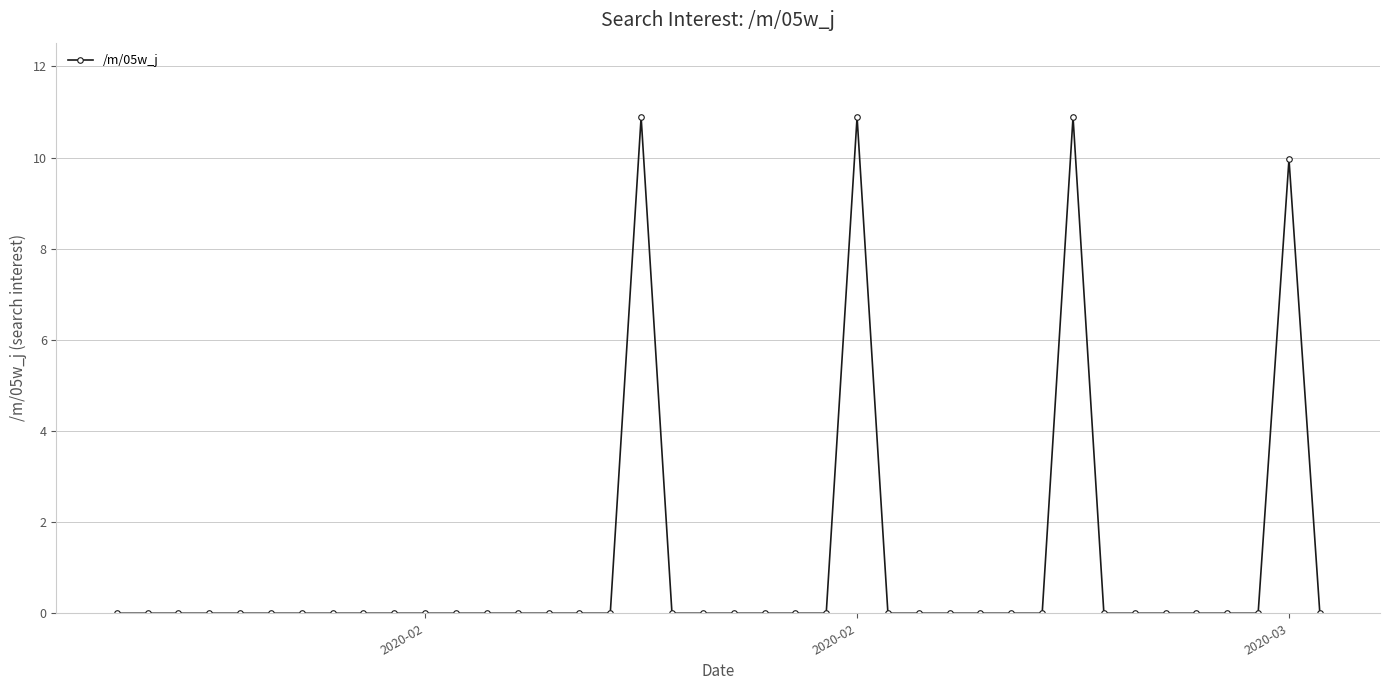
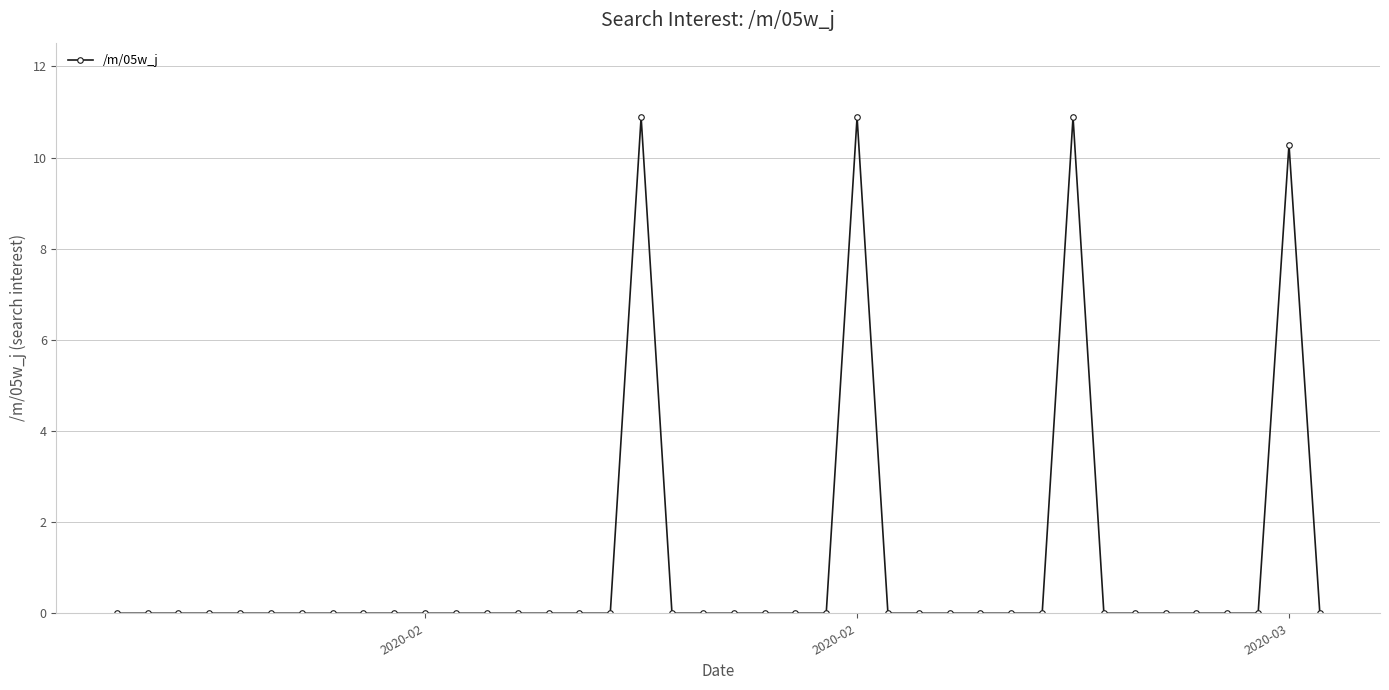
2020-03: 10.0 -> 10.3
